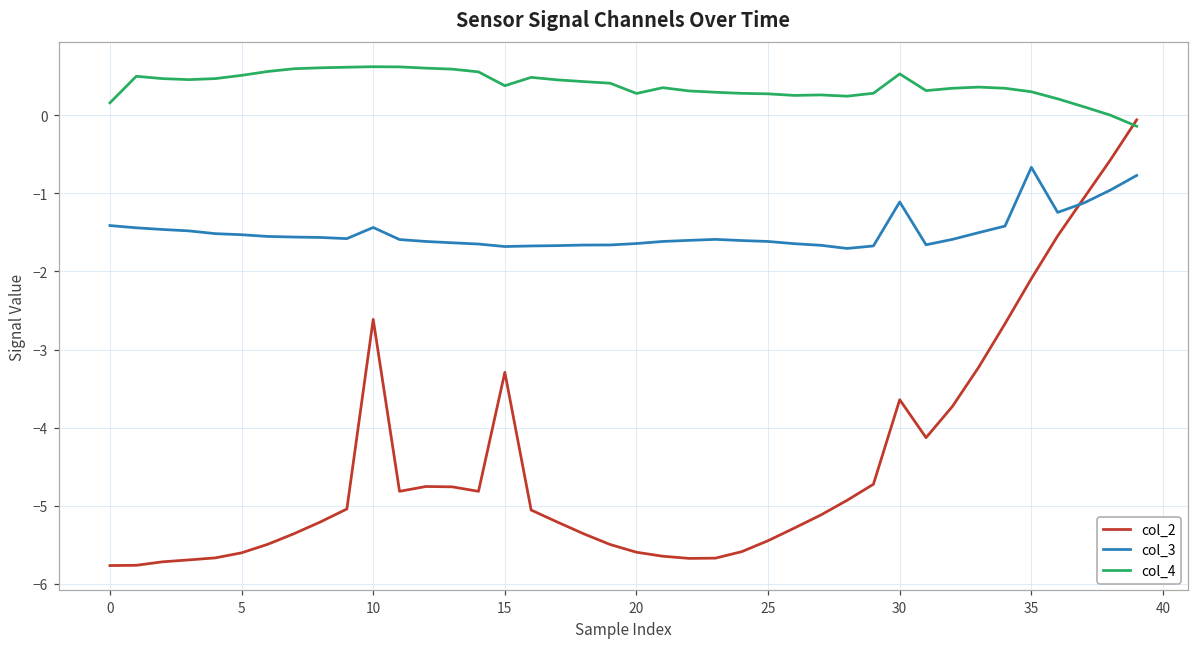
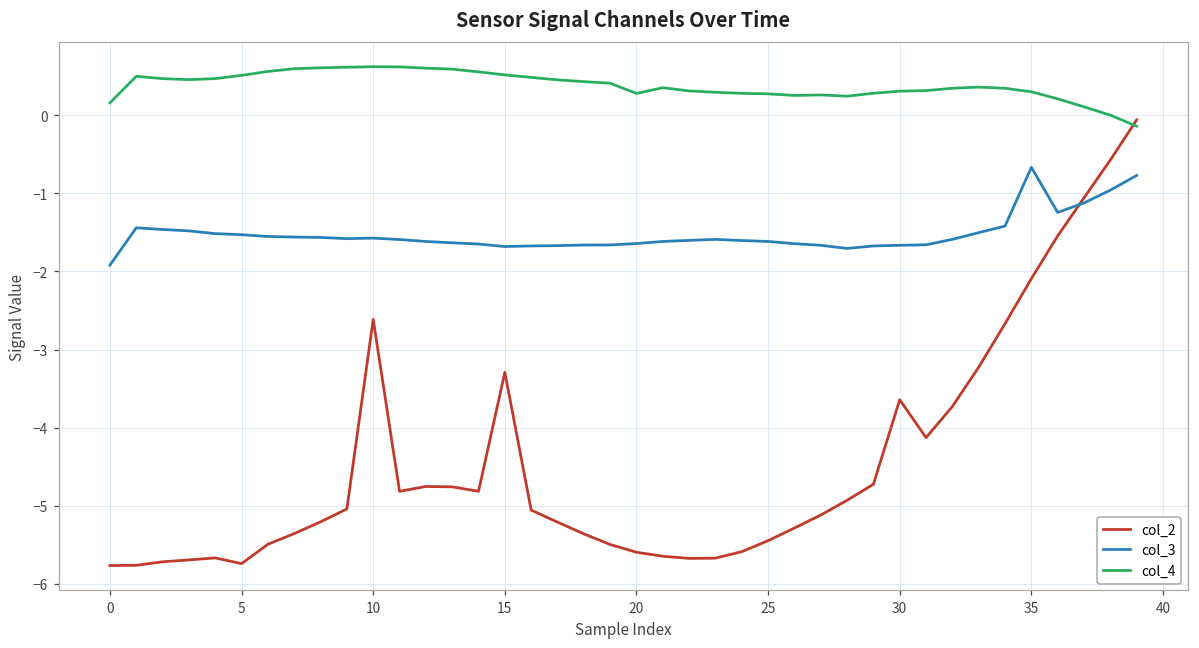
col_3, 0: -1.4 -> -1.9
col_2, 5: -5.6 -> -5.7
col_3, 10: -1.4 -> -1.6
col_4, 15: 0.4 -> 0.5
col_3, 30: -1.1 -> -1.7
col_4, 30: 0.5 -> 0.3
